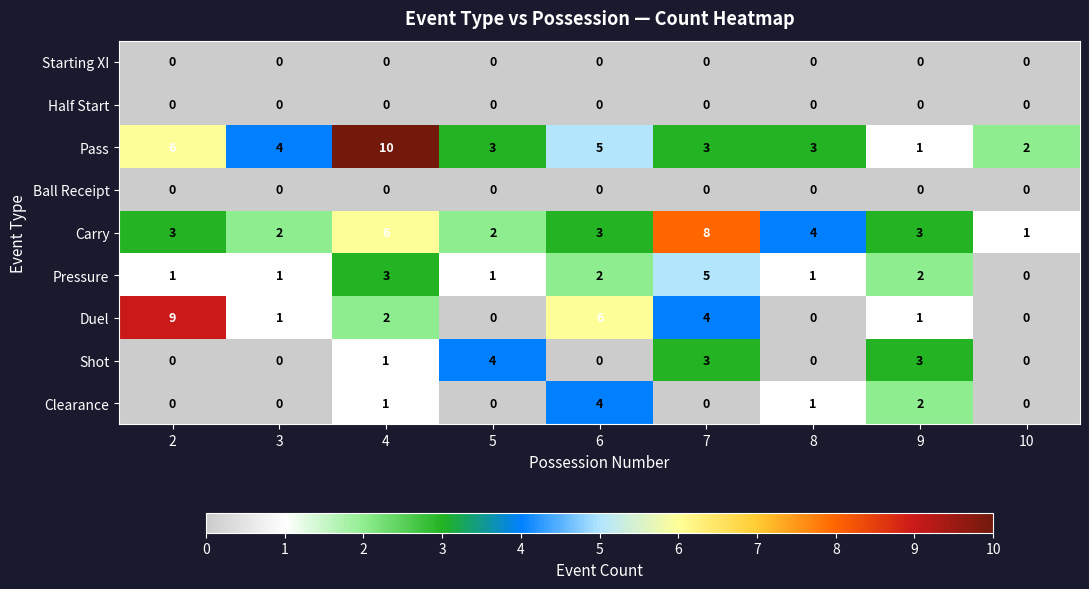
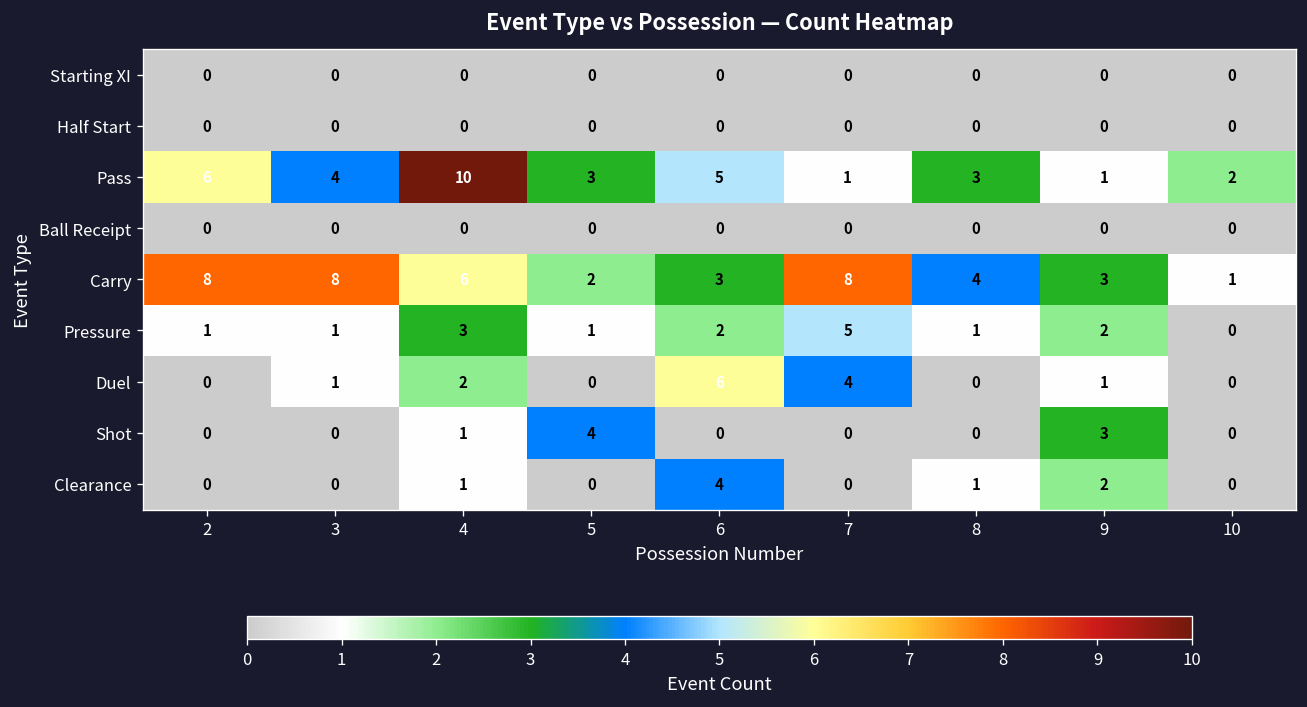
Pass, 7: 3 -> 1
Carry, 2: 3 -> 8
Carry, 3: 2 -> 8
Duel, 2: 9 -> 0
Shot, 7: 3 -> 0
